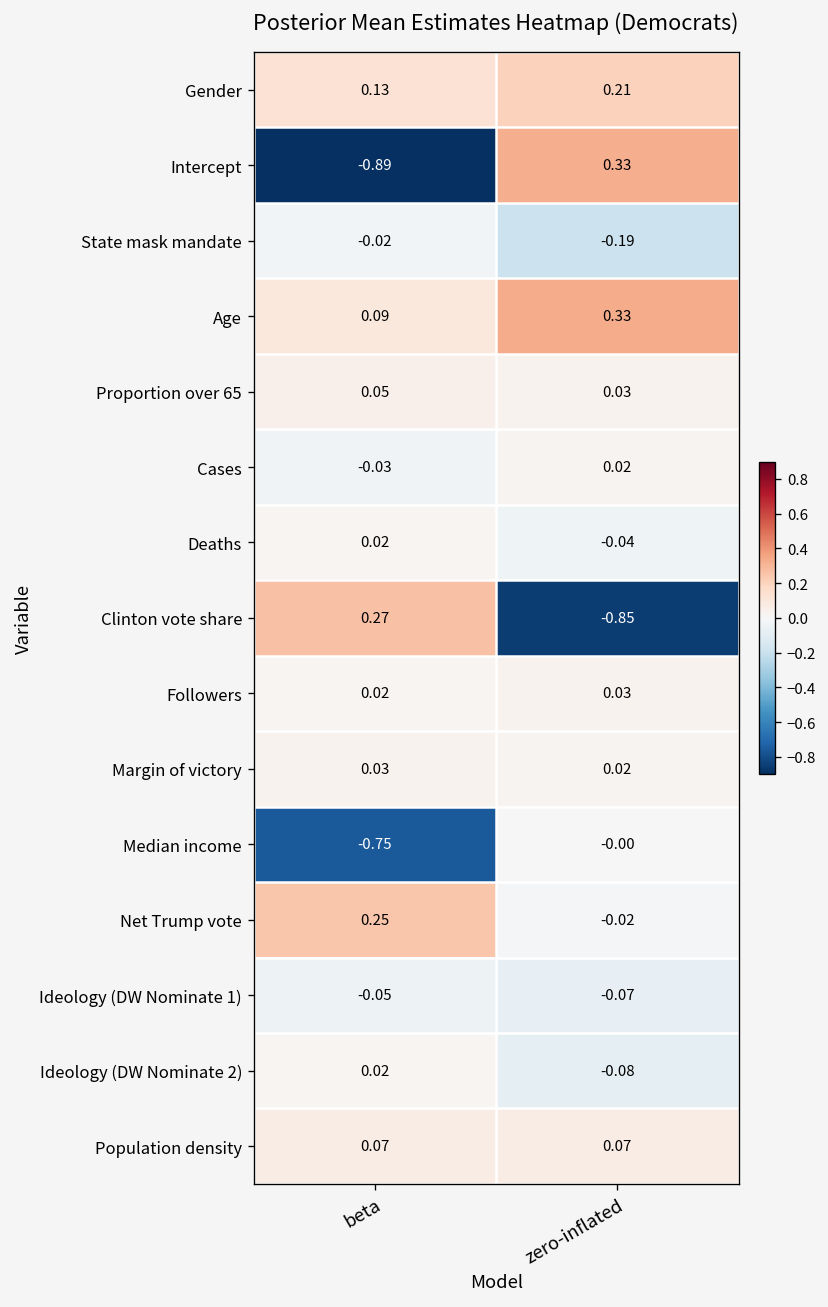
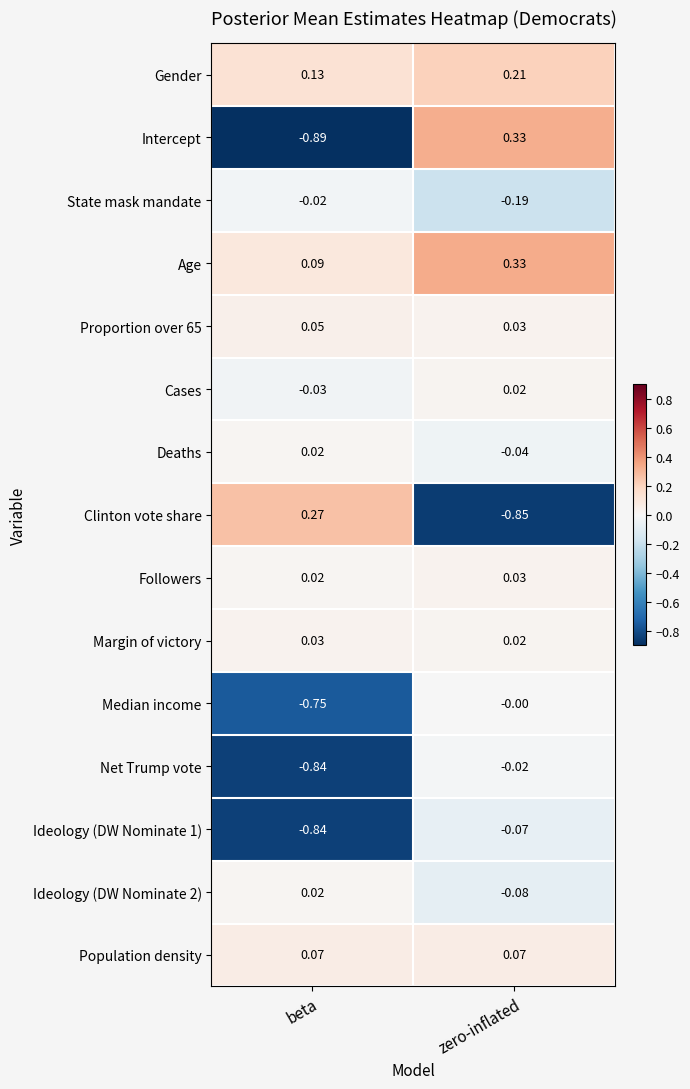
Net Trump vote, beta: 0.25 -> -0.84
Ideology (DW Nominate 1), beta: -0.05 -> -0.84
